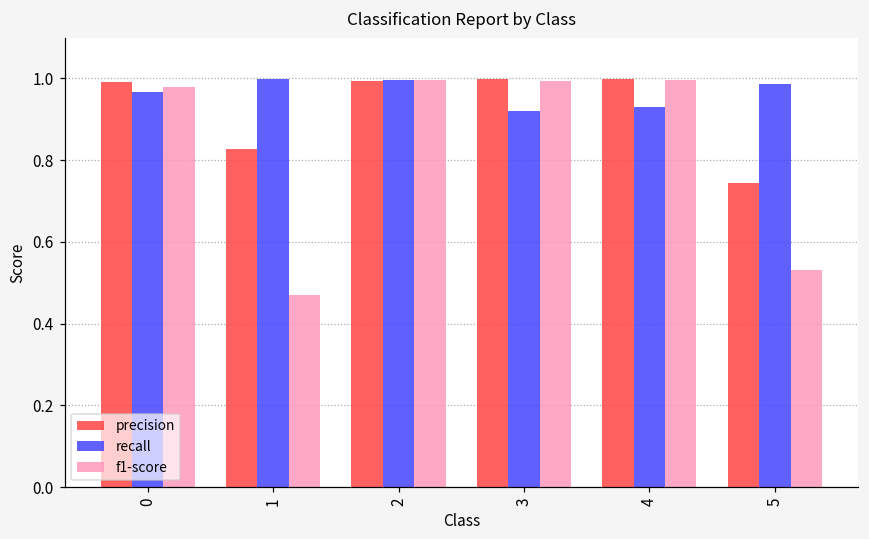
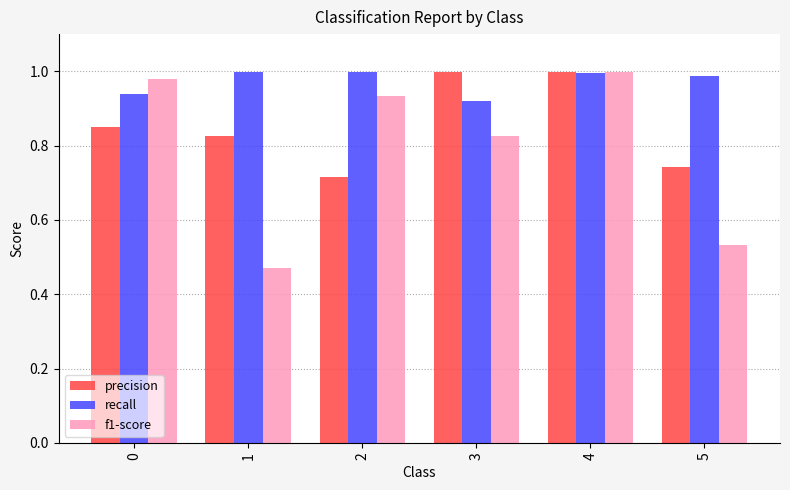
precision, 0: 0.99 -> 0.85
recall, 0: 0.97 -> 0.94
precision, 2: 0.99 -> 0.72
f1-score, 2: 1.00 -> 0.93
f1-score, 3: 0.99 -> 0.83
recall, 4: 0.93 -> 1.00
